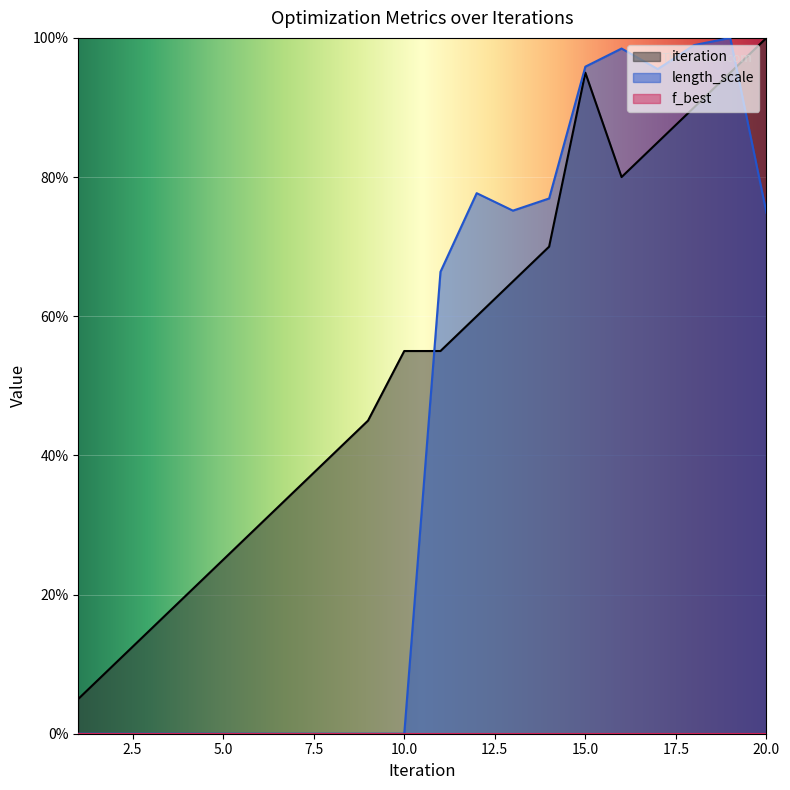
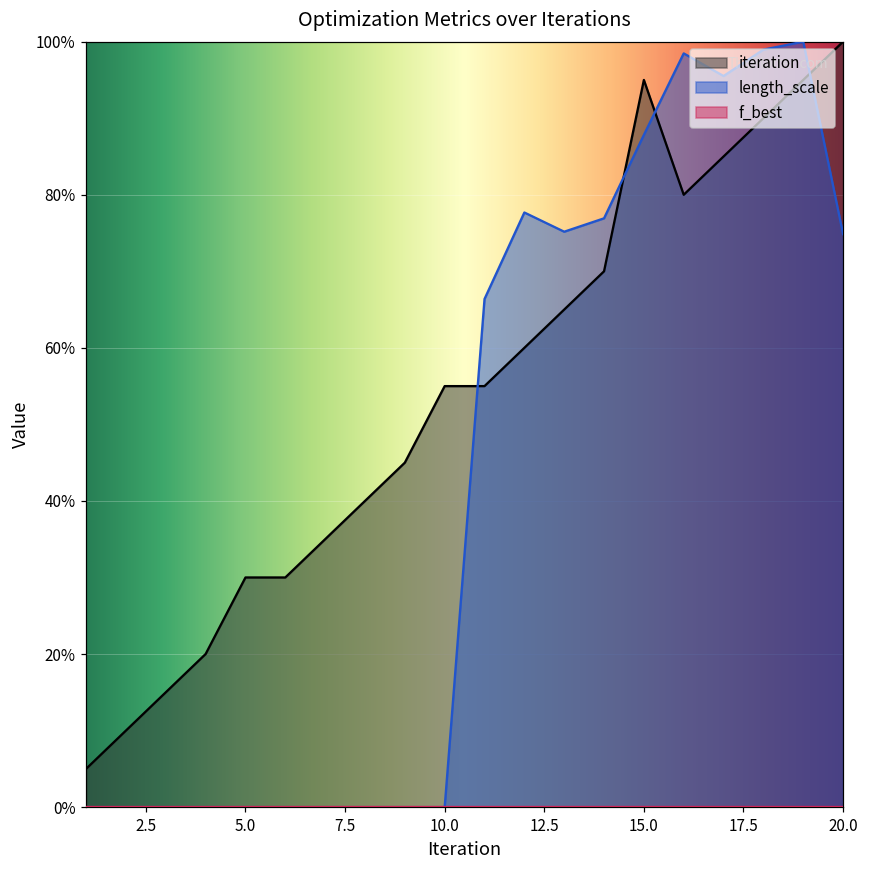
iteration, 5.0: 25% -> 30%
length_scale, 15.0: 96% -> 88%
